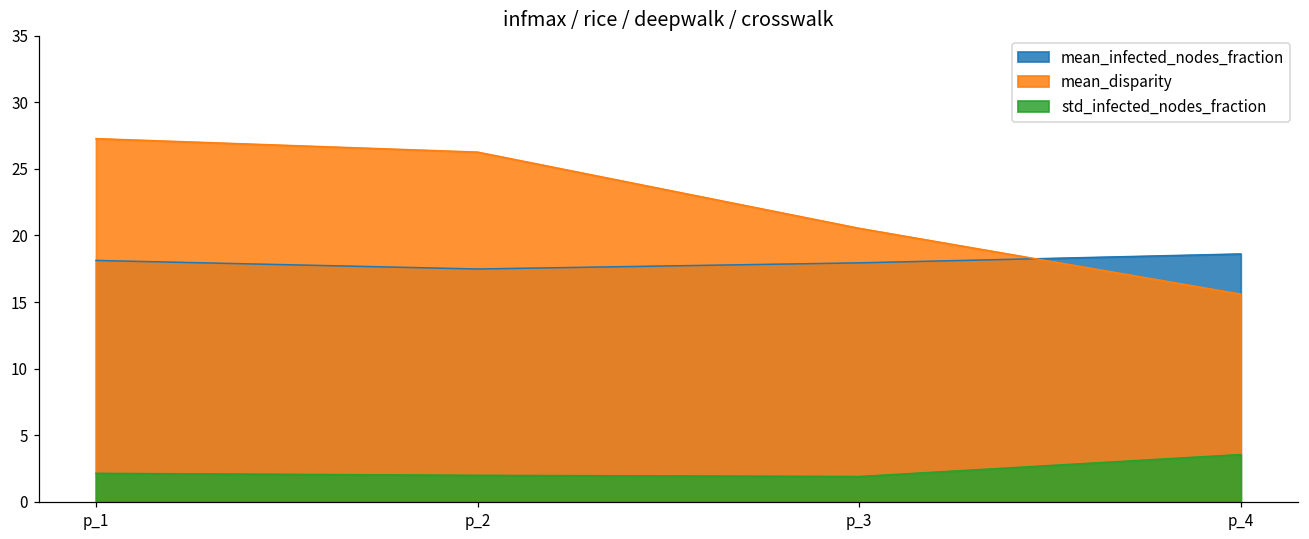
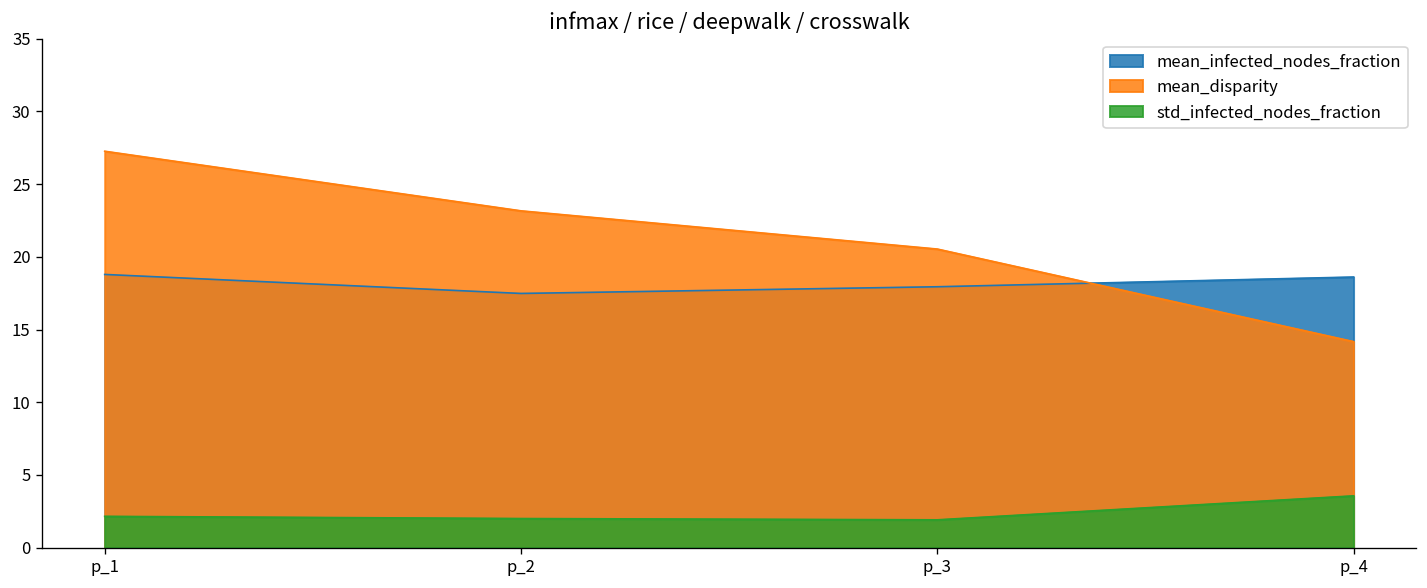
mean_infected_nodes_fraction, p_1: 18.1 -> 18.8
mean_disparity, p_2: 26.3 -> 23.2
mean_disparity, p_4: 15.6 -> 14.2
